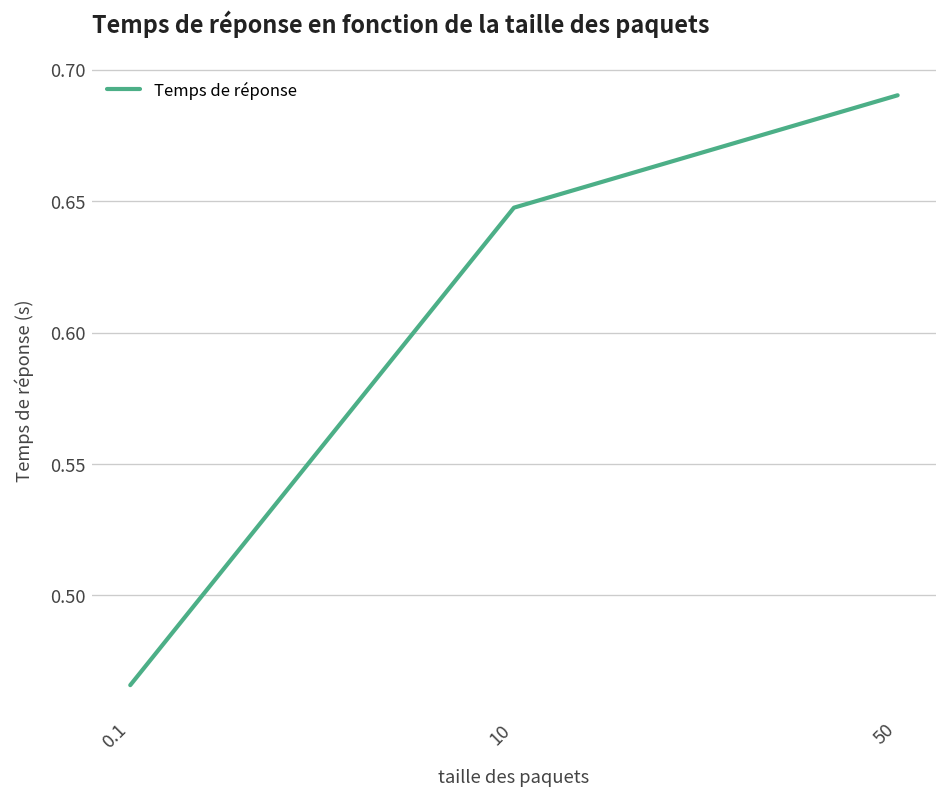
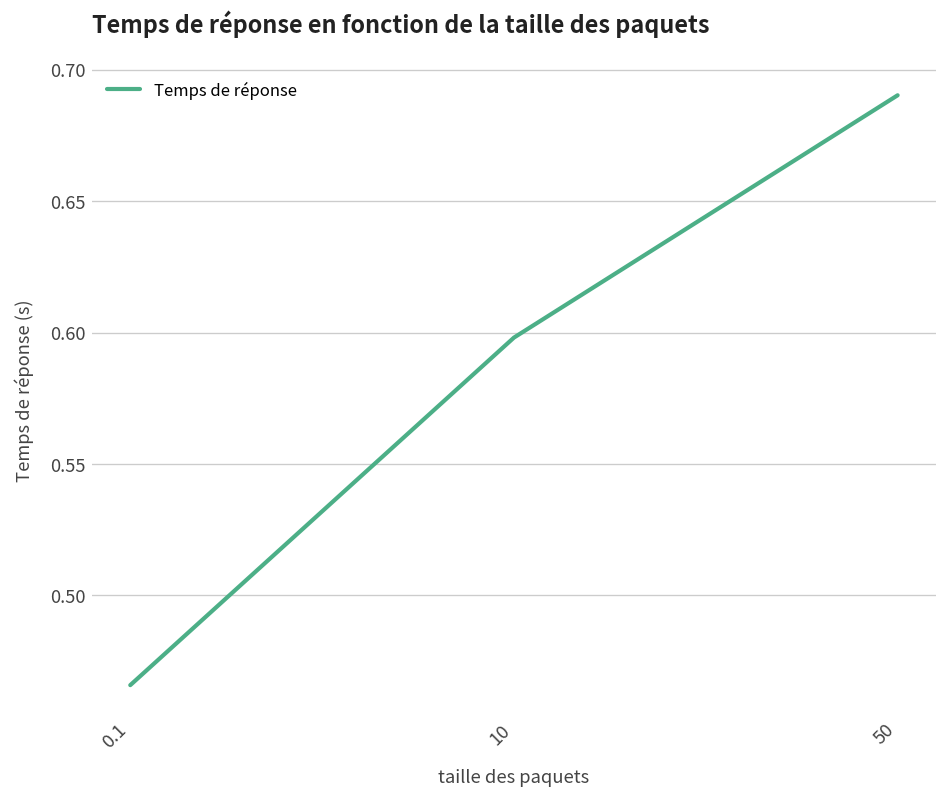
10: 0.647 -> 0.598
